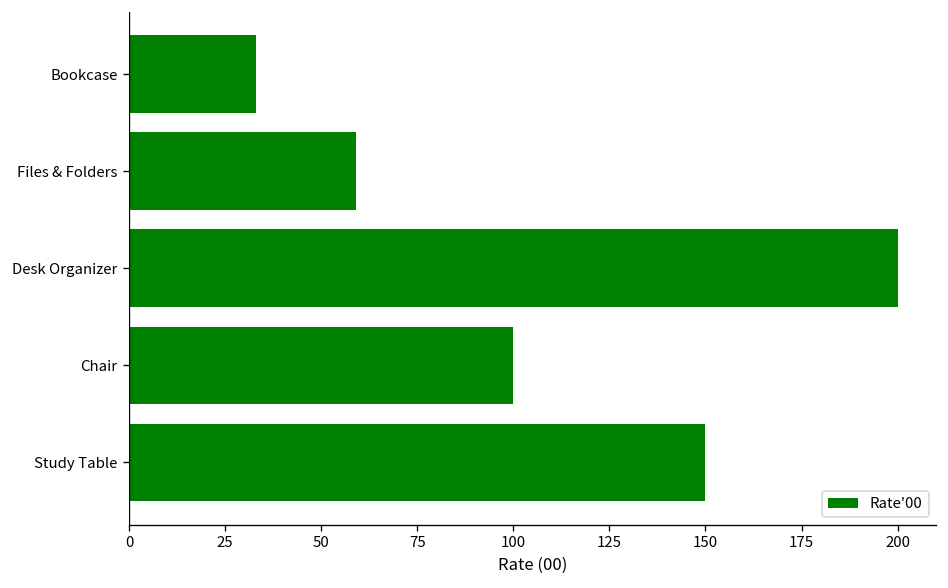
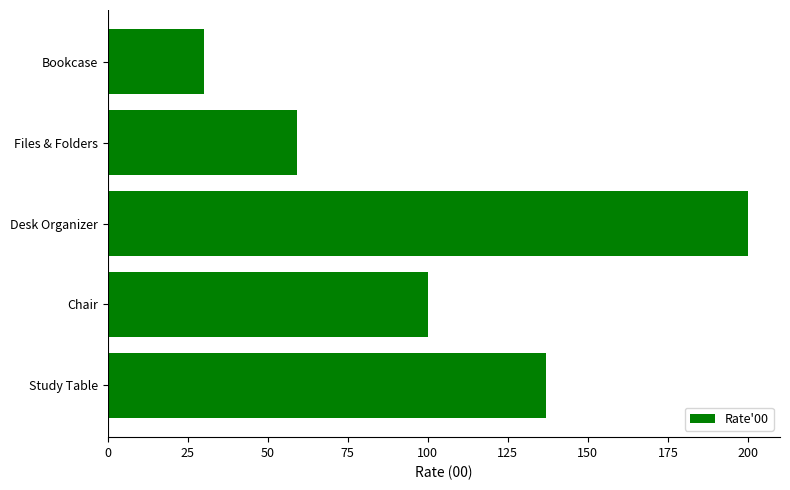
Bookcase: 33 -> 30
Study Table: 150 -> 137
